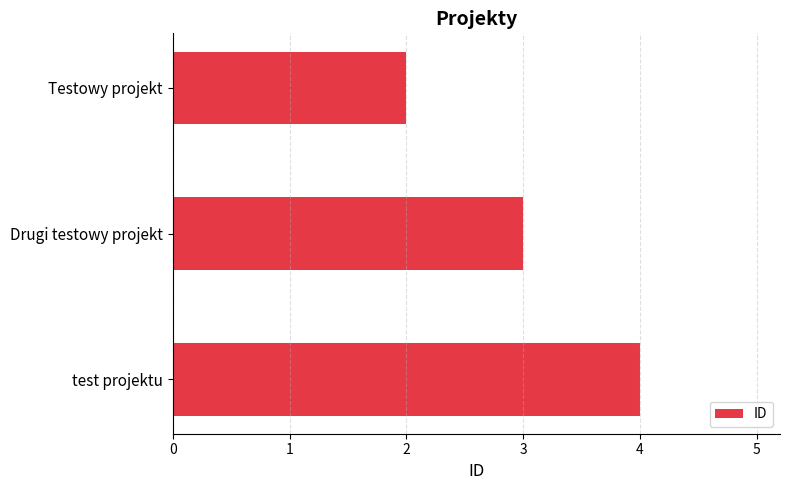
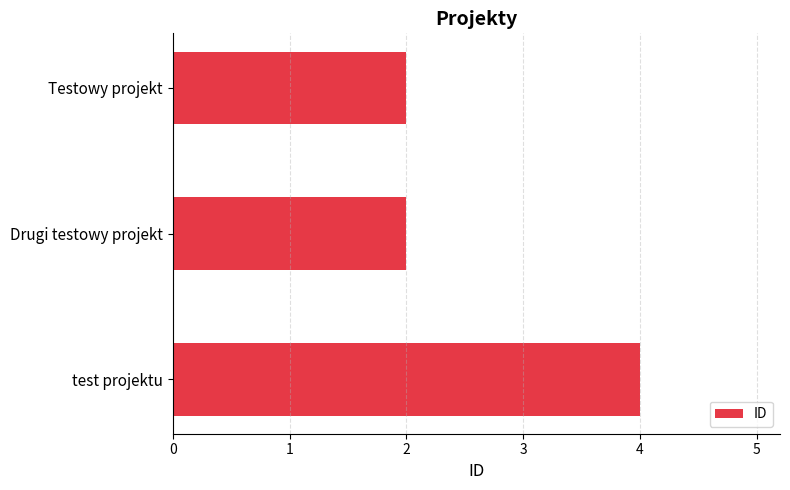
Drugi testowy projekt: 3 -> 2
